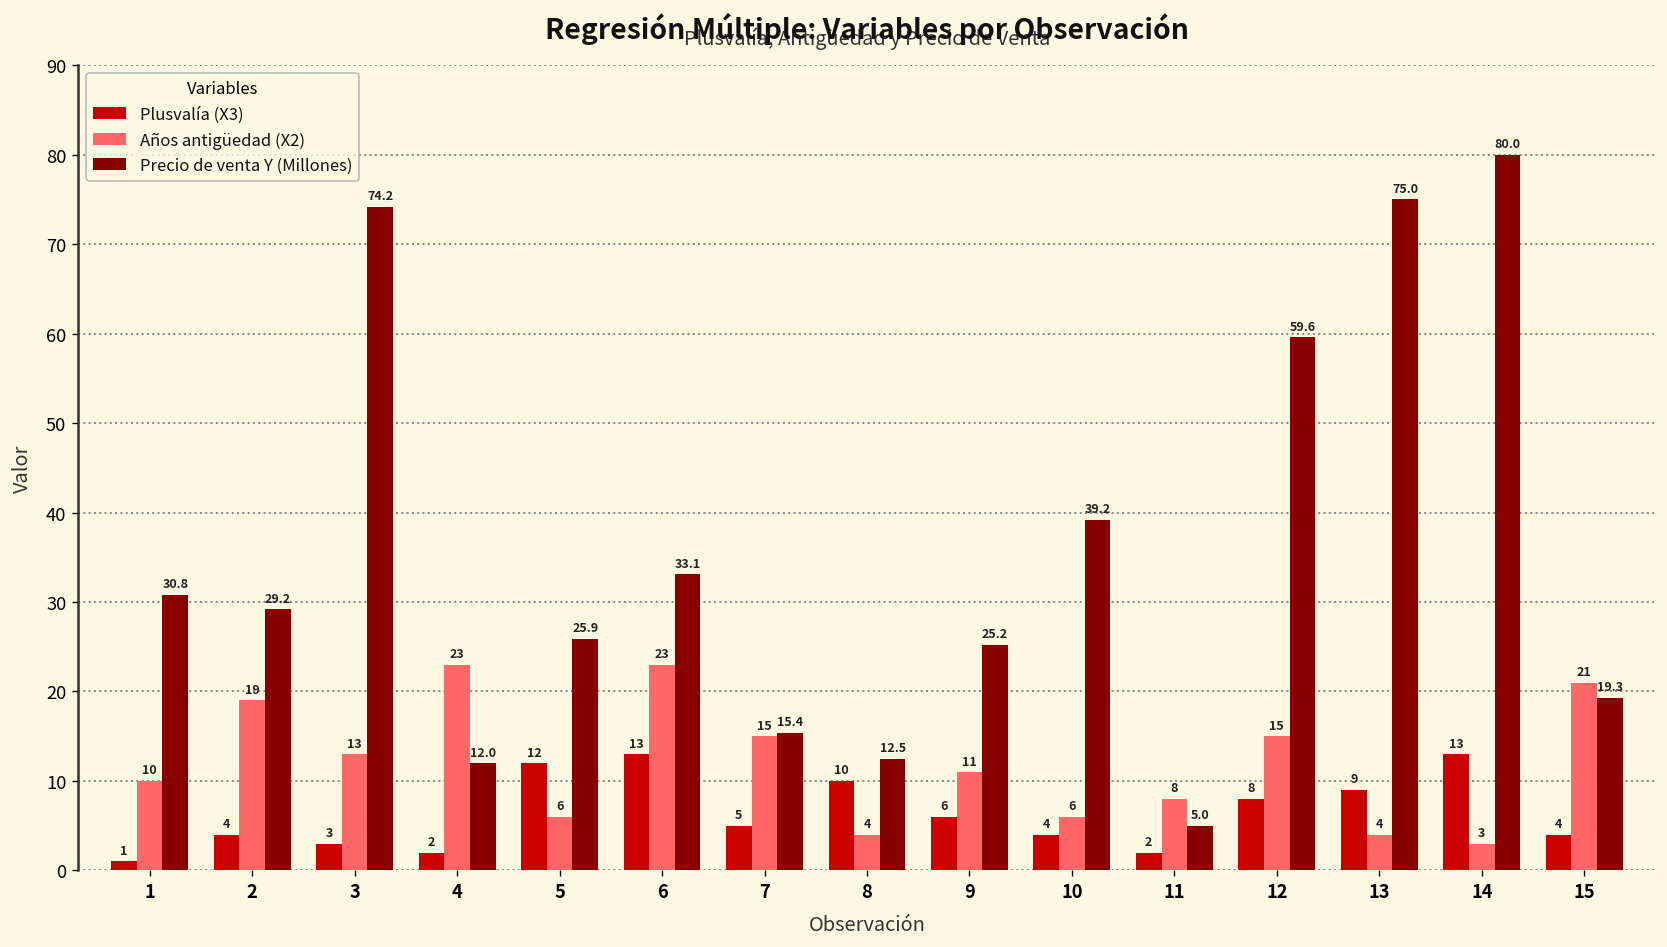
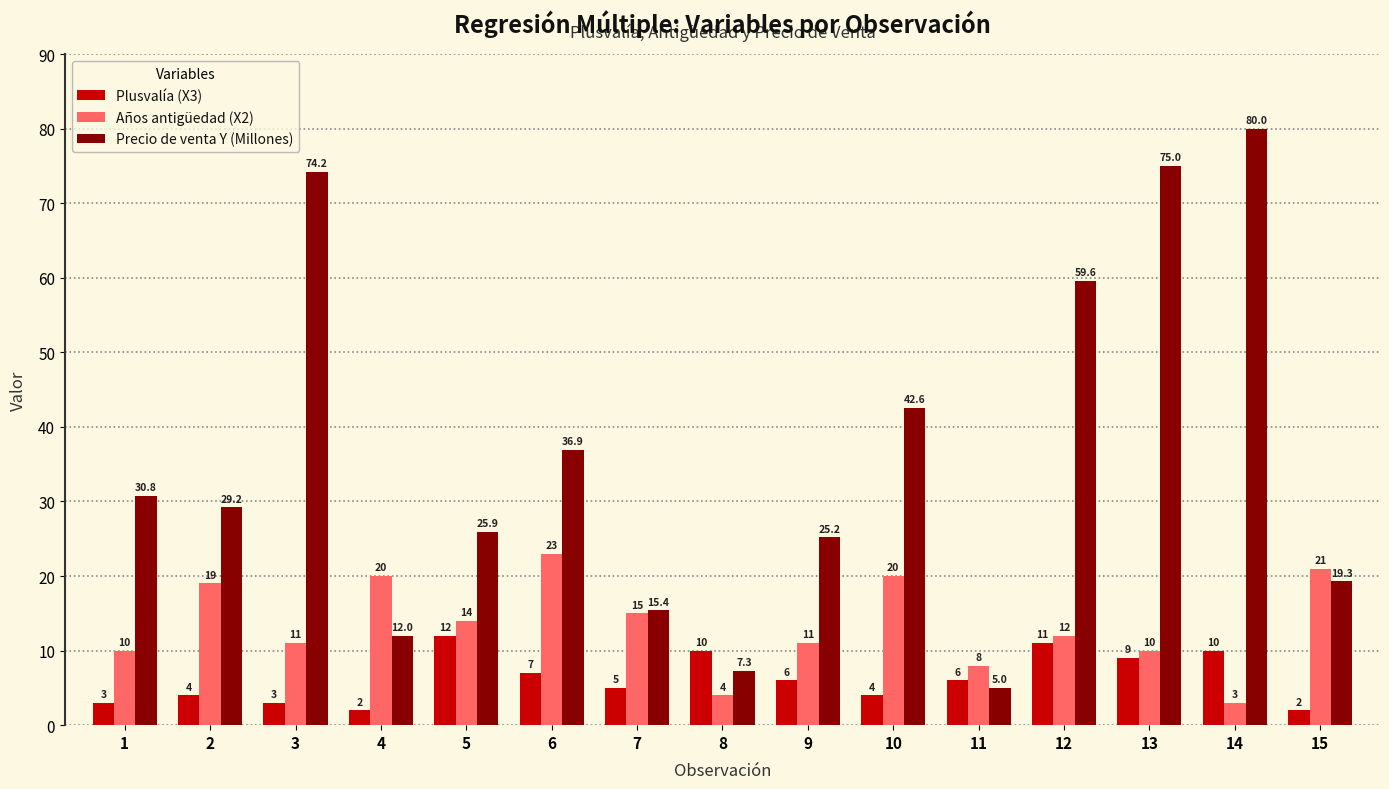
Plusvalía (X3), 1: 1 -> 3
Años antigüedad (X2), 3: 13 -> 11
Años antigüedad (X2), 4: 23 -> 20
Años antigüedad (X2), 5: 6 -> 14
Plusvalía (X3), 6: 13 -> 7
Precio de venta Y (Millones), 6: 33.1 -> 36.9
Precio de venta Y (Millones), 8: 12.5 -> 7.3
Años antigüedad (X2), 10: 6 -> 20
Precio de venta Y (Millones), 10: 39.2 -> 42.6
Plusvalía (X3), 11: 2 -> 6
Plusvalía (X3), 12: 8 -> 11
Años antigüedad (X2), 12: 15 -> 12
Años antigüedad (X2), 13: 4 -> 10
Plusvalía (X3), 14: 13 -> 10
Plusvalía (X3), 15: 4 -> 2
